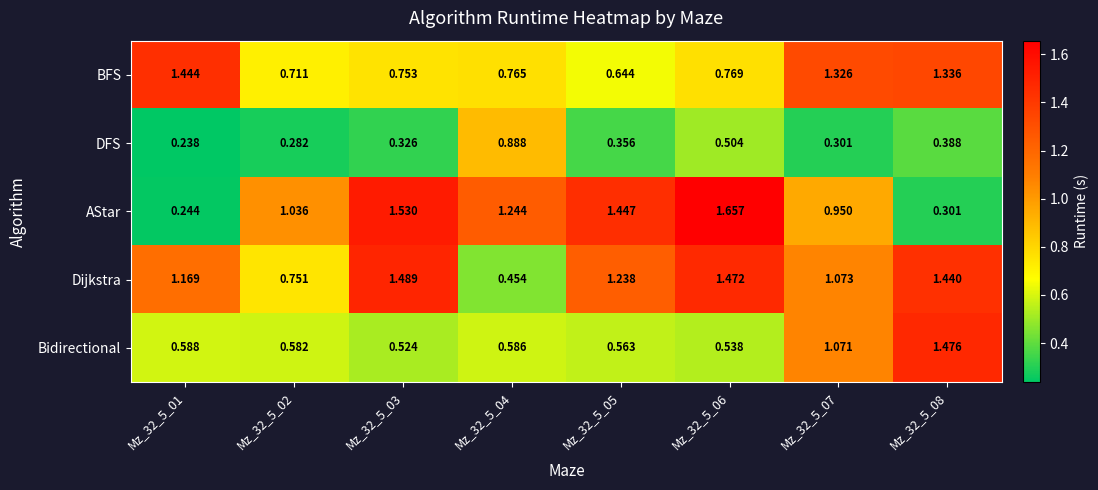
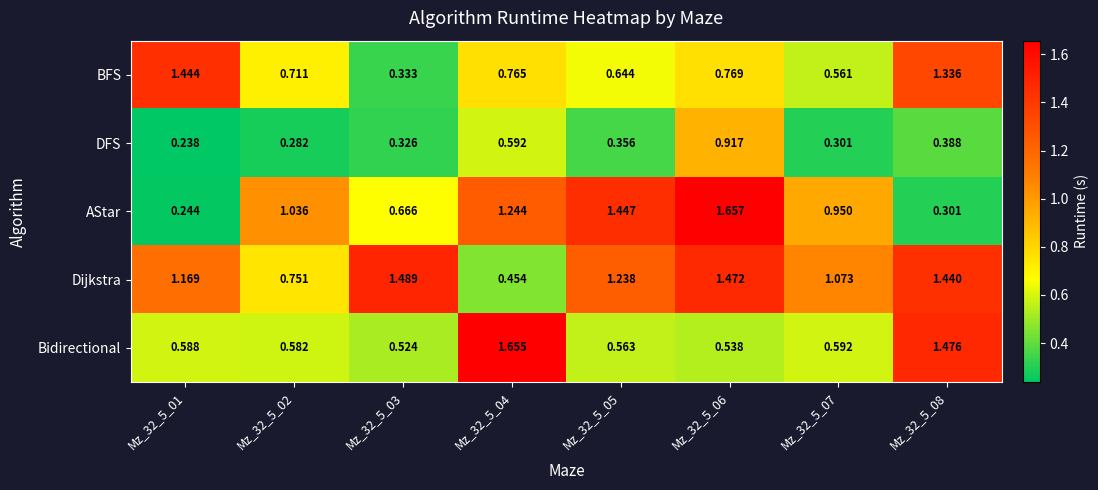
BFS, Mz_32_5_03: 0.753 -> 0.333
BFS, Mz_32_5_07: 1.326 -> 0.561
DFS, Mz_32_5_04: 0.888 -> 0.592
DFS, Mz_32_5_06: 0.504 -> 0.917
AStar, Mz_32_5_03: 1.530 -> 0.666
Bidirectional, Mz_32_5_04: 0.586 -> 1.655
Bidirectional, Mz_32_5_07: 1.071 -> 0.592
